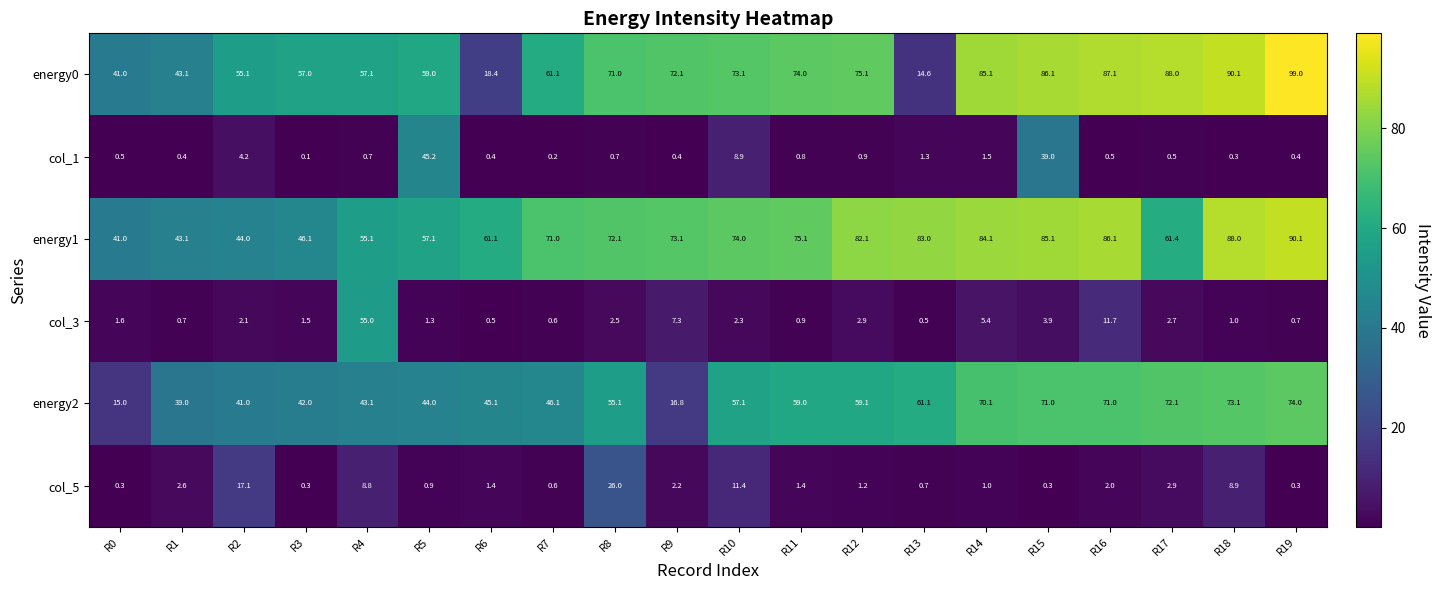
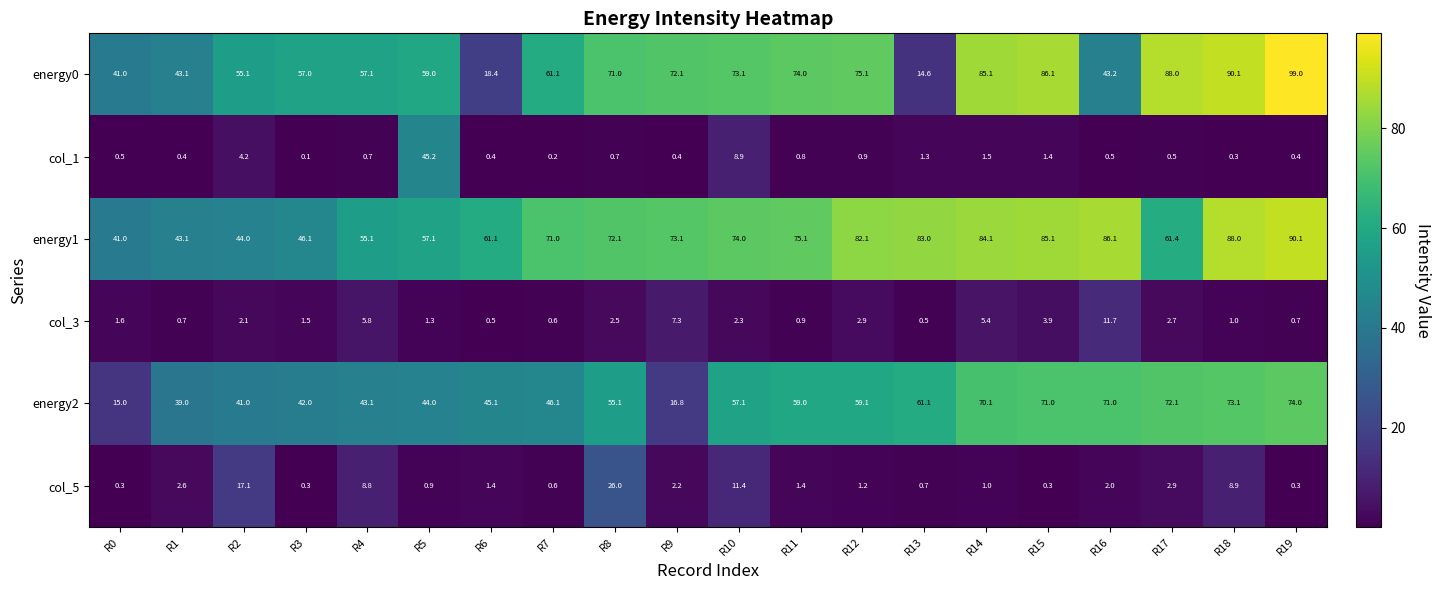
energy0, R16: 87.1 -> 43.2
col_1, R15: 39.0 -> 1.4
col_3, R4: 55.0 -> 5.8
